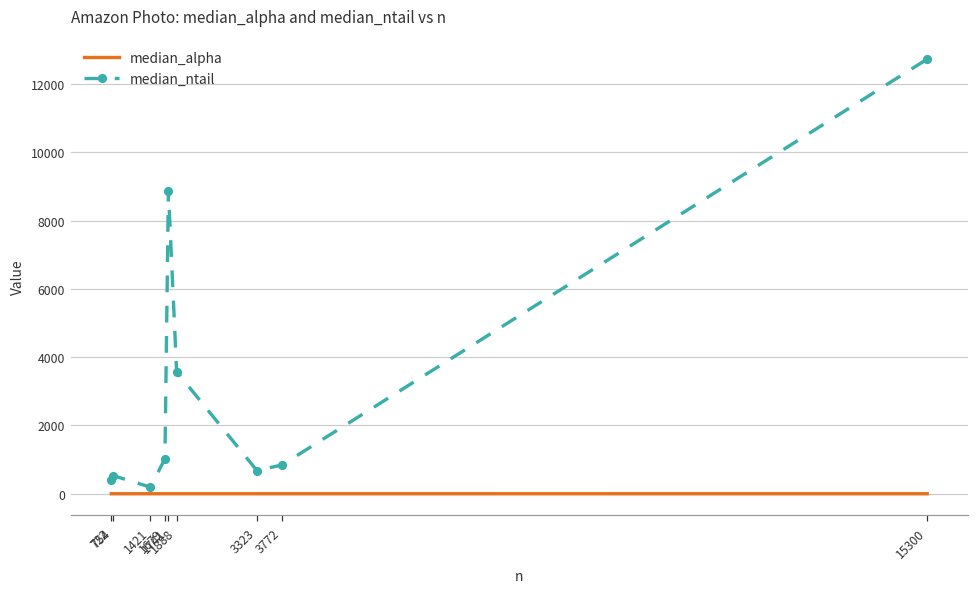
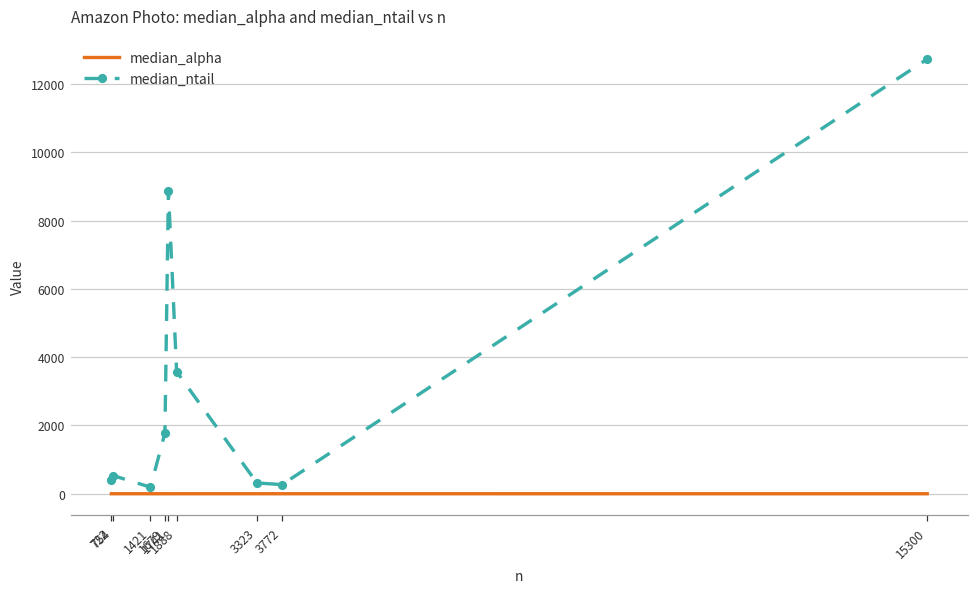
median_ntail, 1679: 1000 -> 1800
median_ntail, 3323: 700 -> 300
median_ntail, 3772: 800 -> 300
